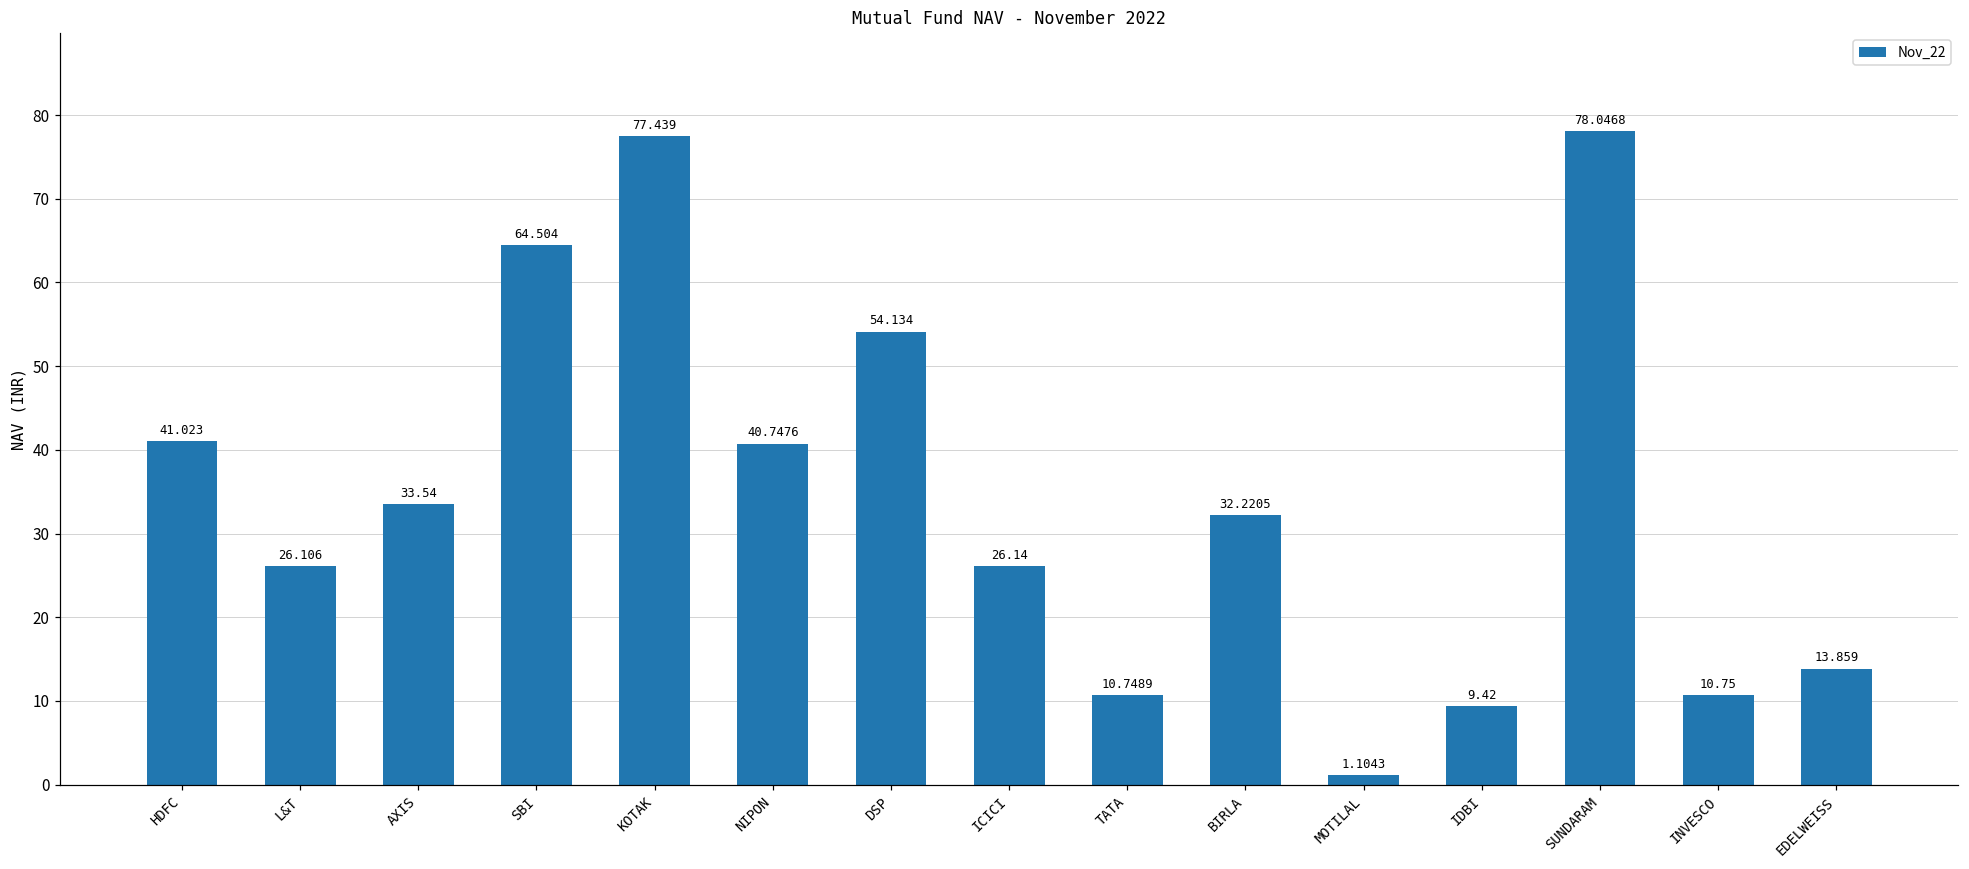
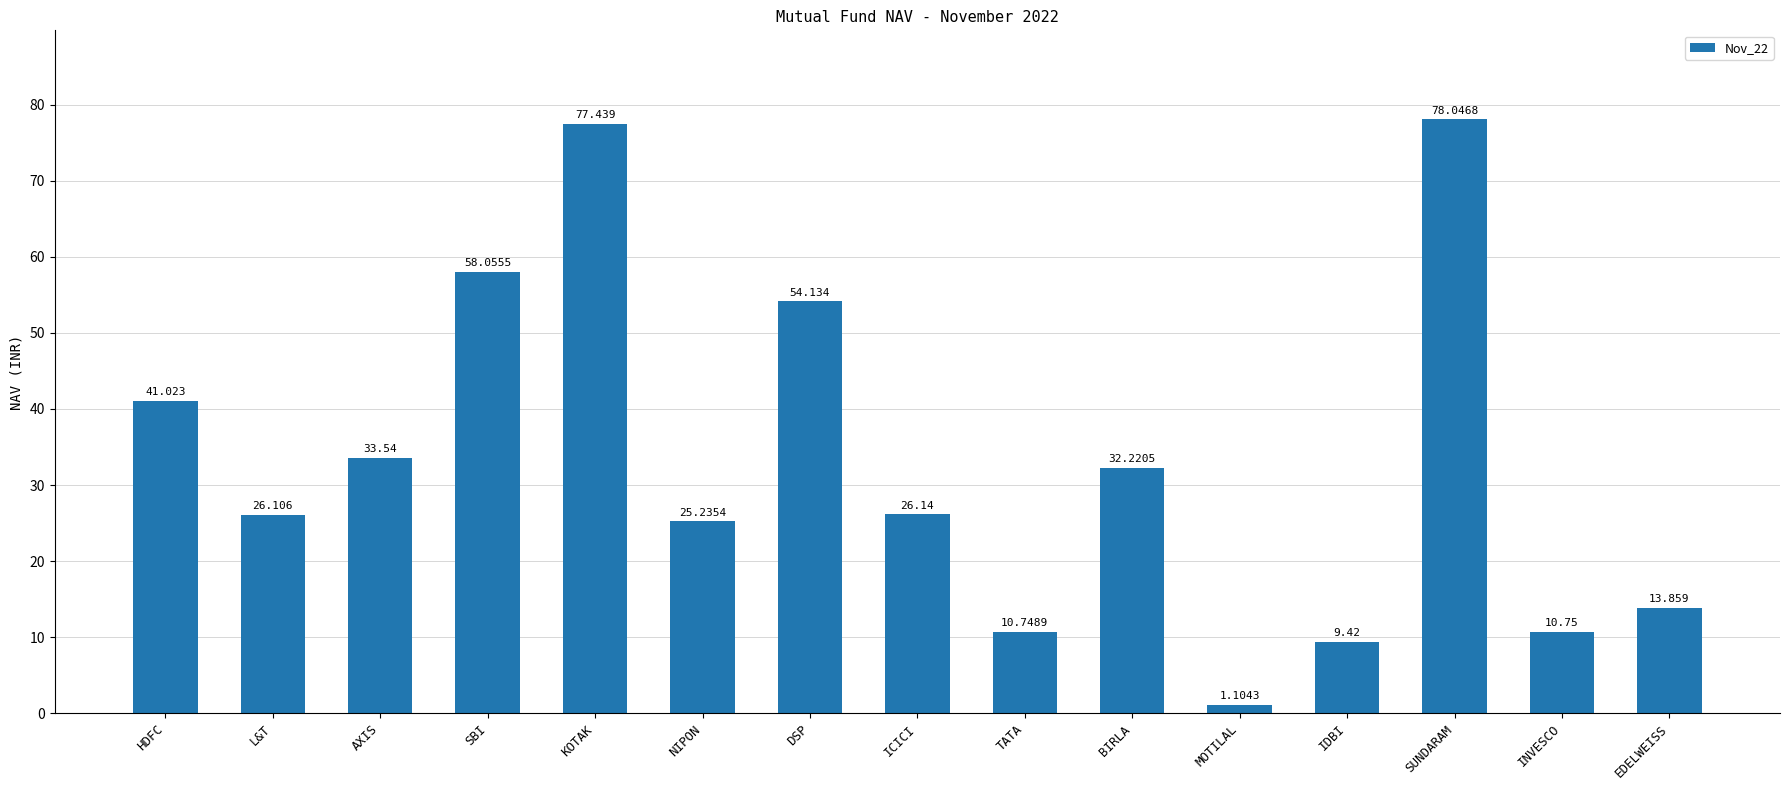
SBI: 64.504 -> 58.0555
NIPON: 40.7476 -> 25.2354
